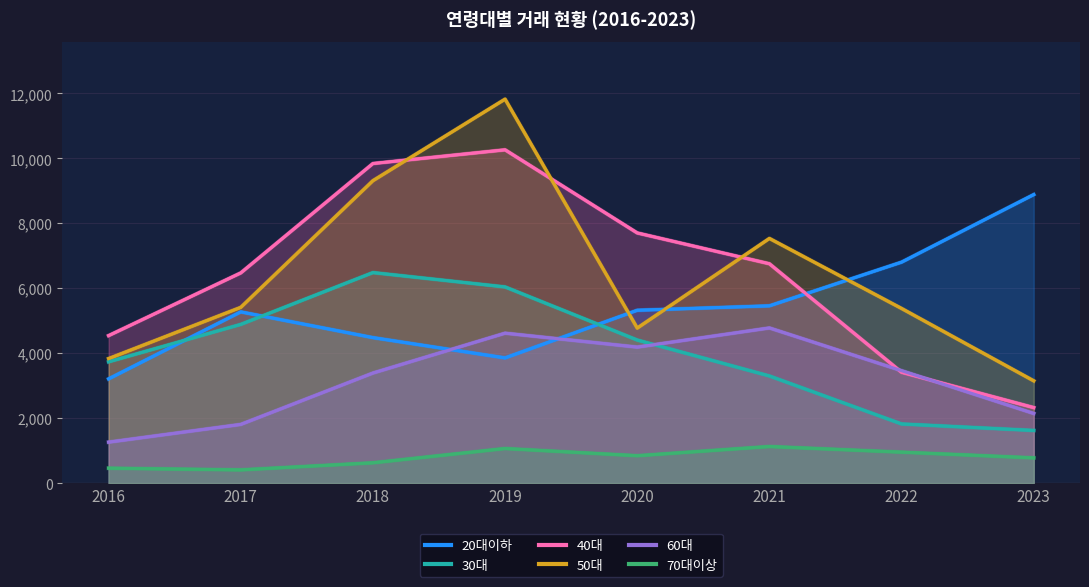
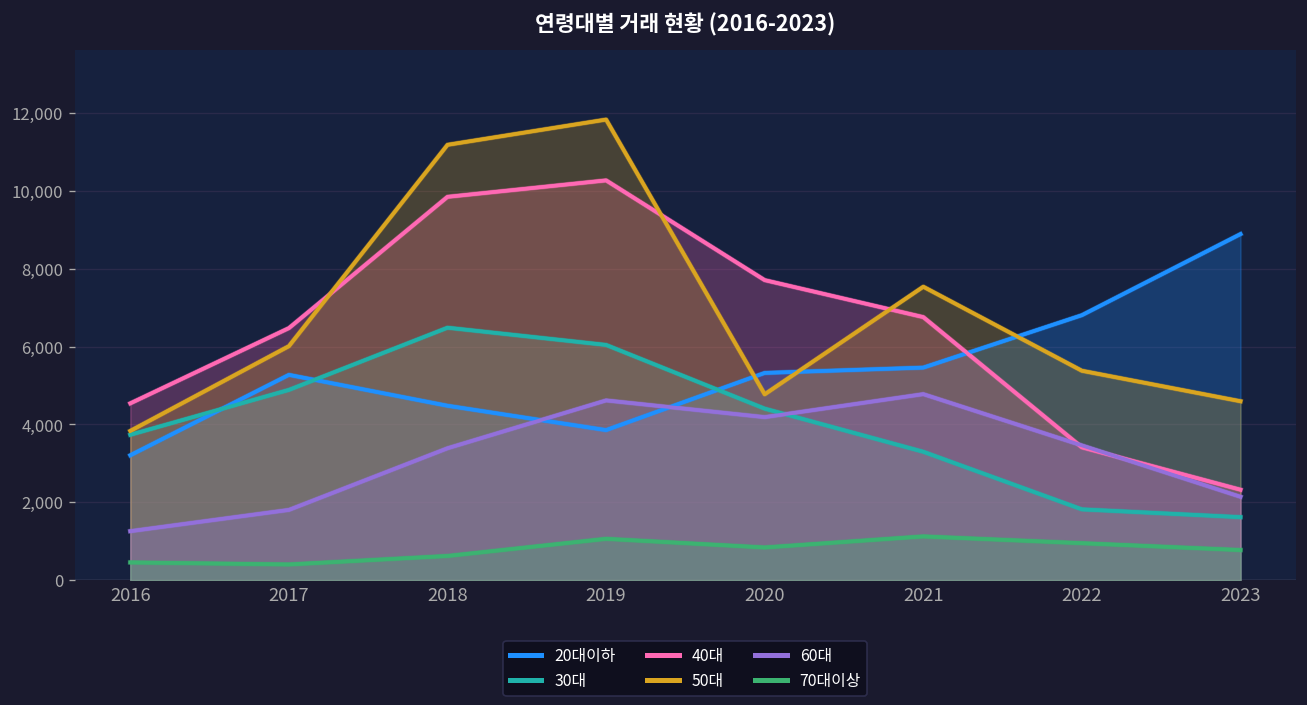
50대, 2017: 5,400 -> 6,000
50대, 2018: 9,300 -> 11,200
50대, 2023: 3,100 -> 4,600
